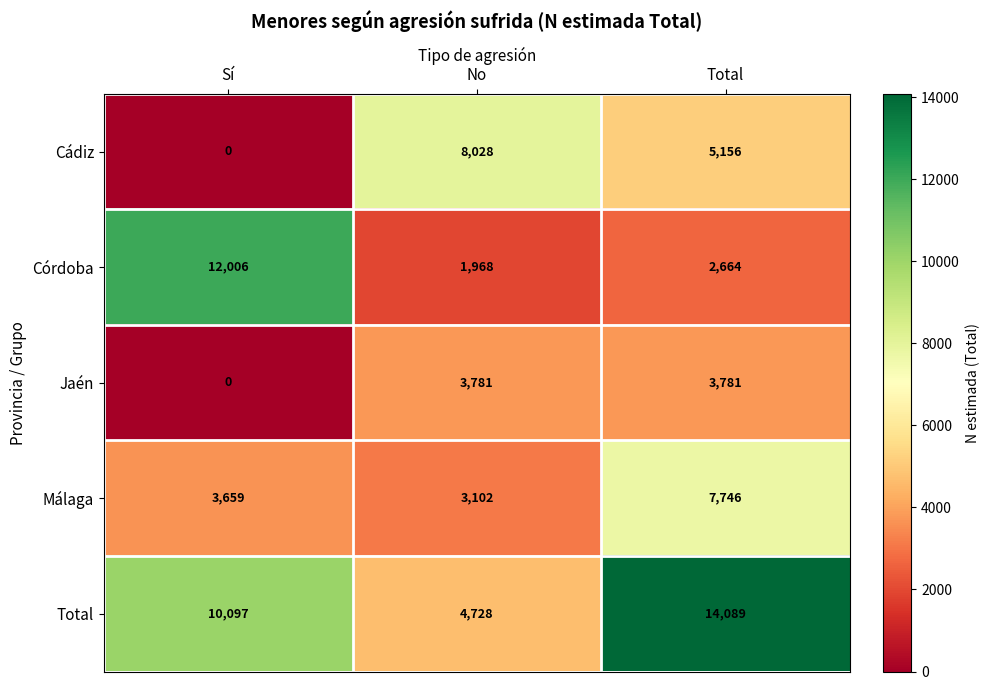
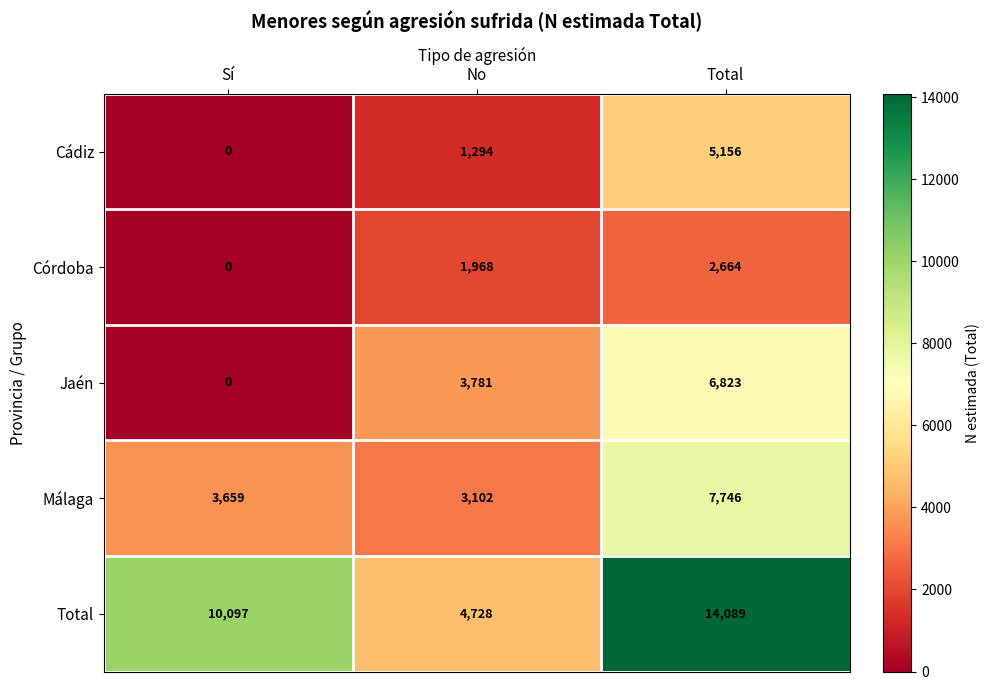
Cádiz, No: 8,028 -> 1,294
Córdoba, Sí: 12,006 -> 0
Jaén, Total: 3,781 -> 6,823
